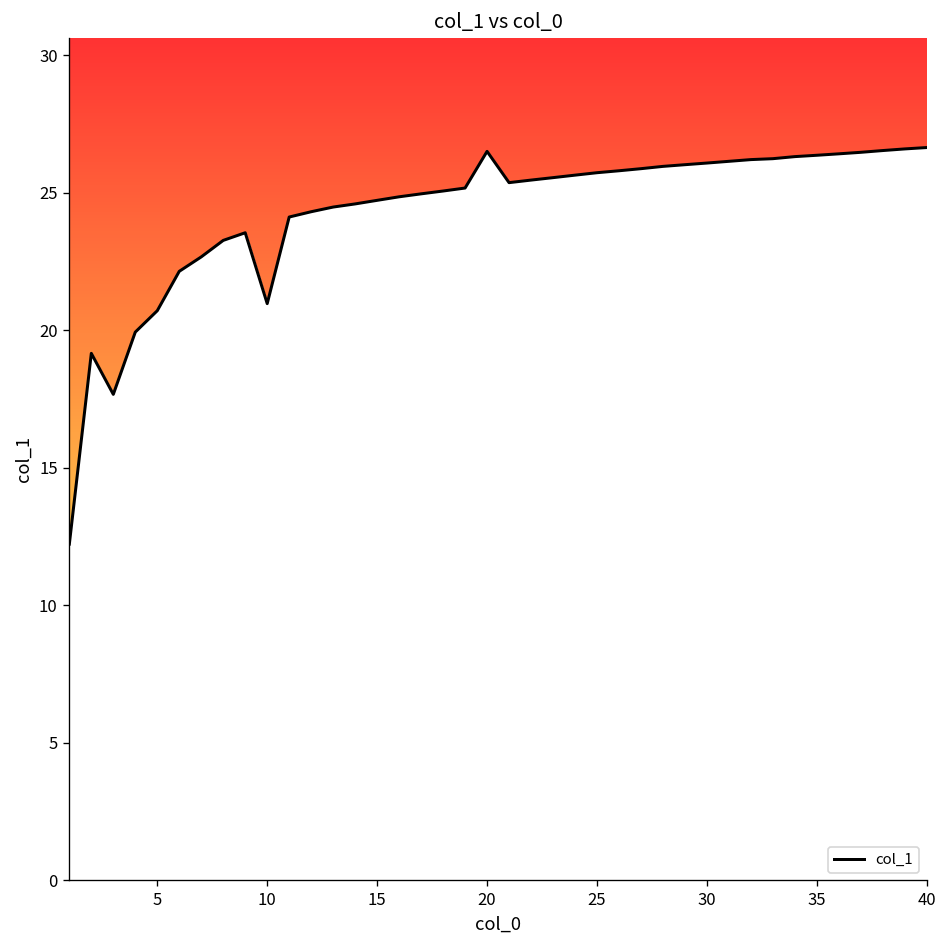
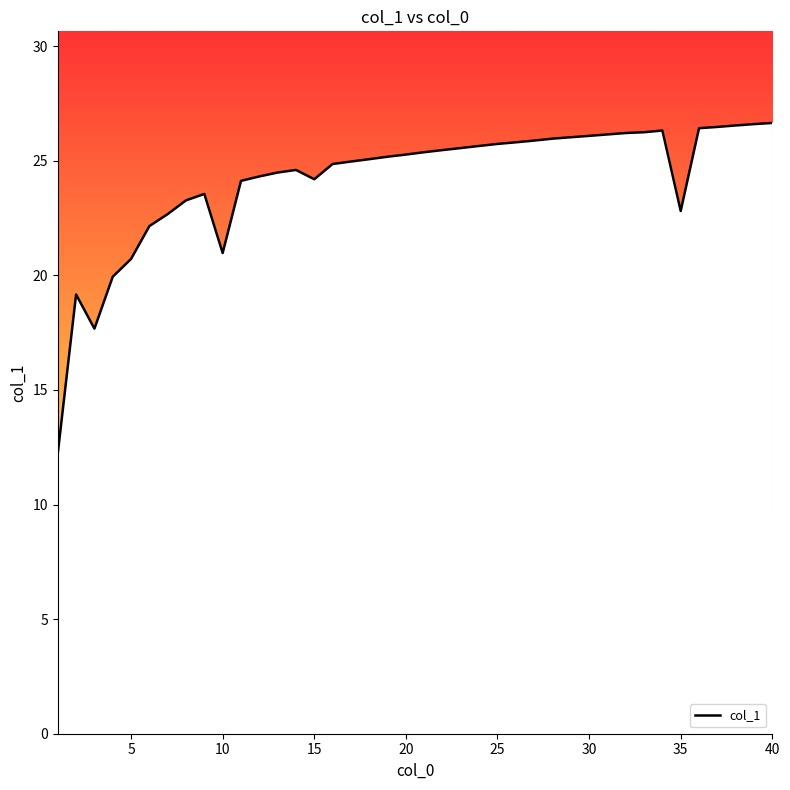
15: 24.7 -> 24.2
20: 26.5 -> 25.3
35: 26.4 -> 22.8
